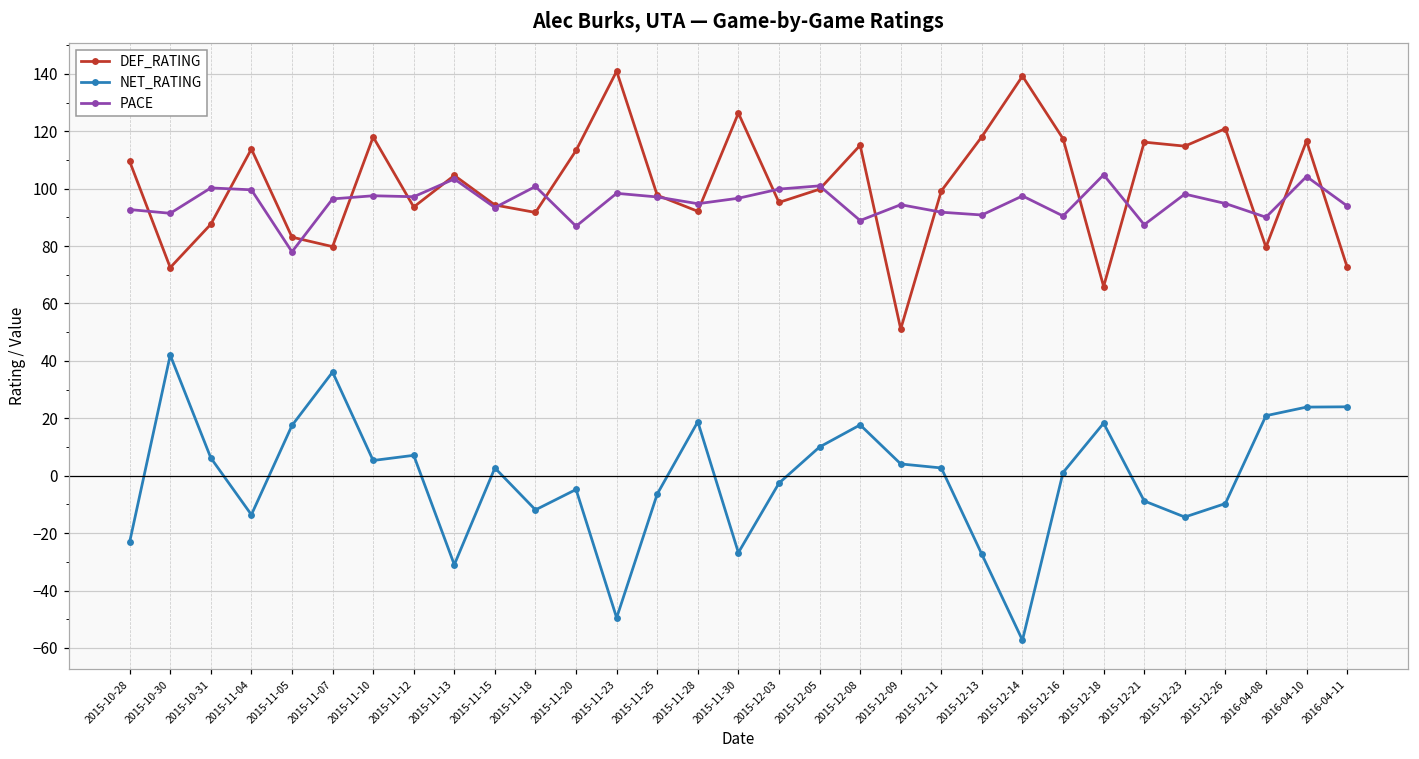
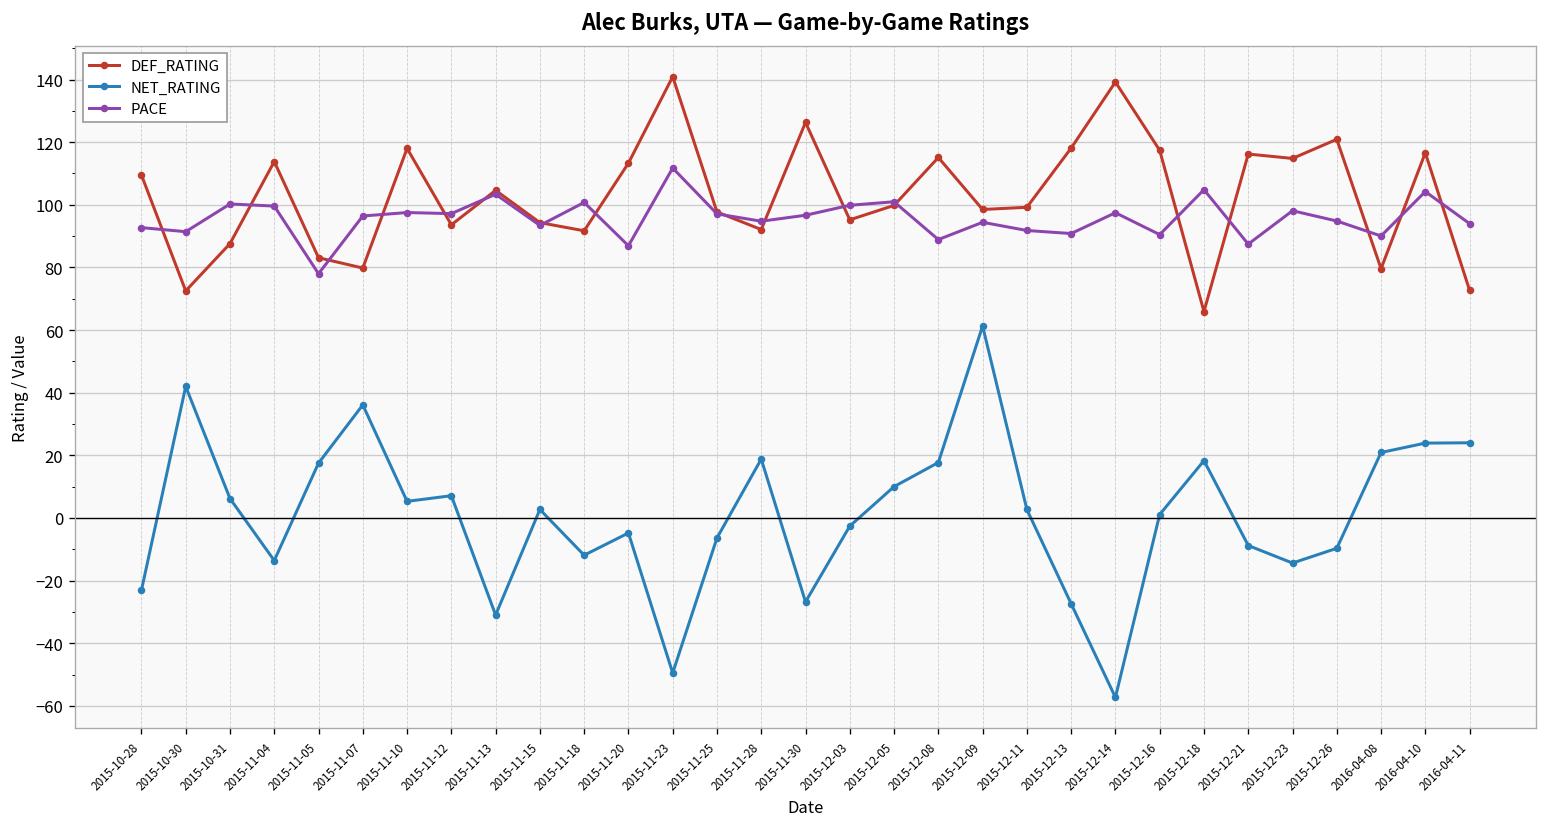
PACE, 2015-11-23: 98 -> 112
DEF_RATING, 2015-12-09: 51 -> 99
NET_RATING, 2015-12-09: 4 -> 61
